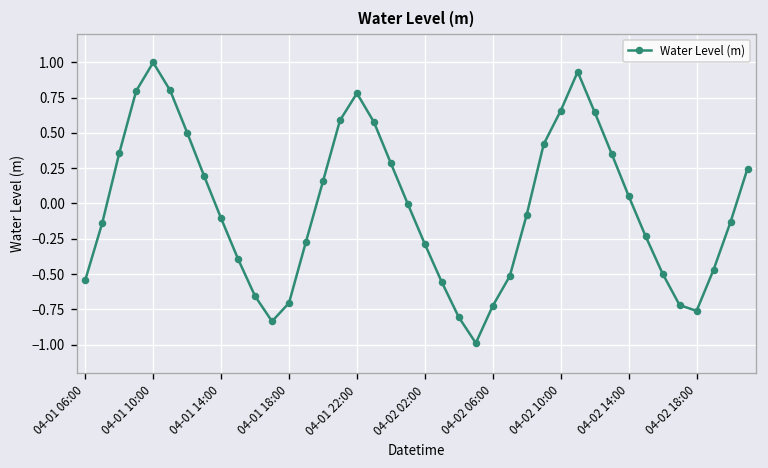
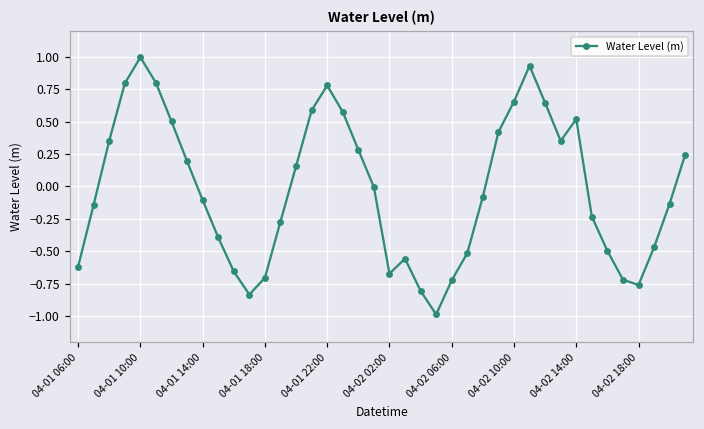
04-01 06:00: -0.54 -> -0.62
04-02 02:00: -0.29 -> -0.67
04-02 14:00: 0.05 -> 0.52
